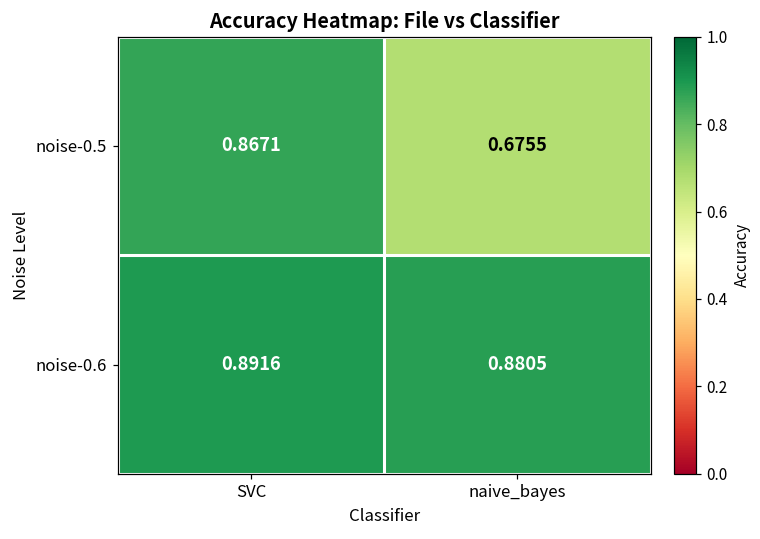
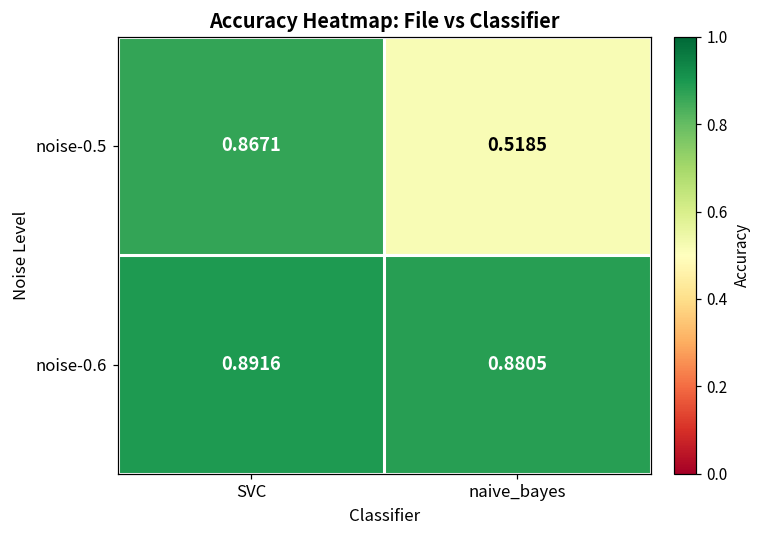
noise-0.5, naive_bayes: 0.6755 -> 0.5185
